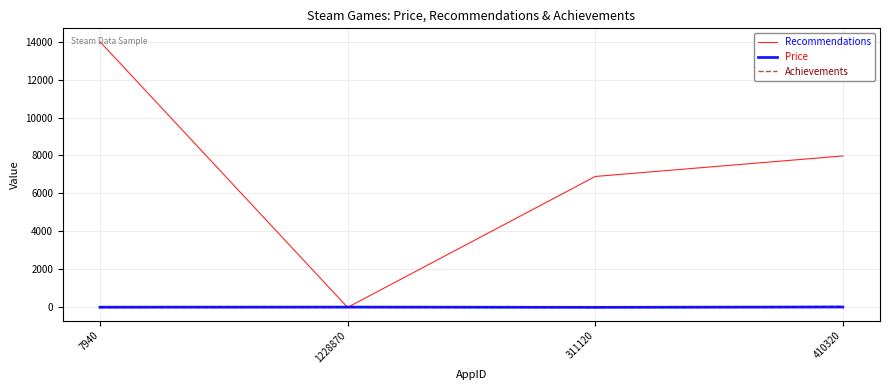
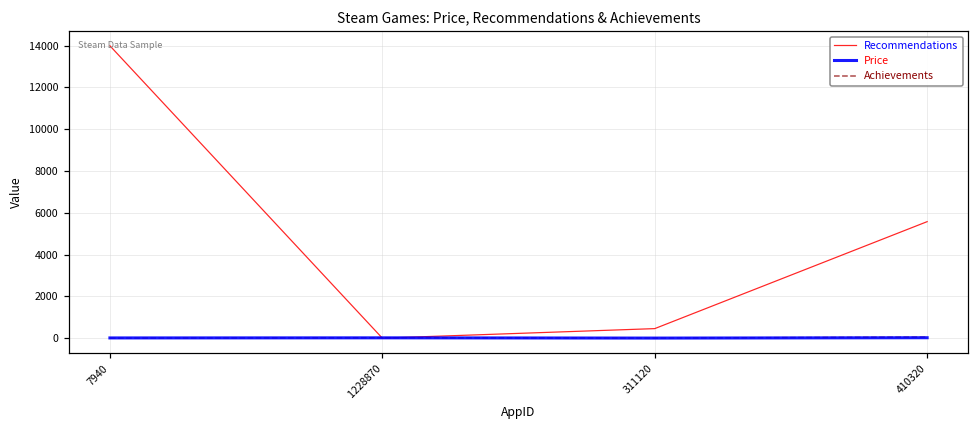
Recommendations, 311120: 6900 -> 500
Recommendations, 410320: 8000 -> 5600
